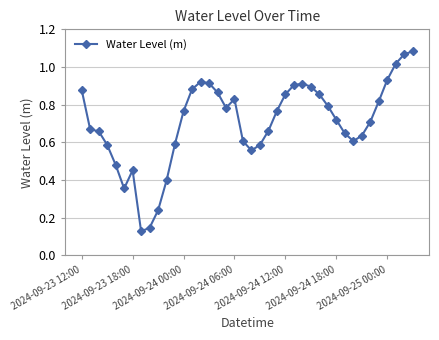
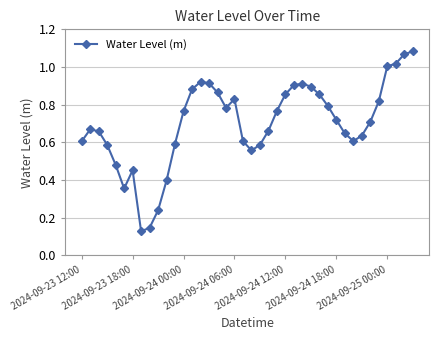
2024-09-23 12:00: 0.88 -> 0.61
2024-09-25 00:00: 0.93 -> 1.00
